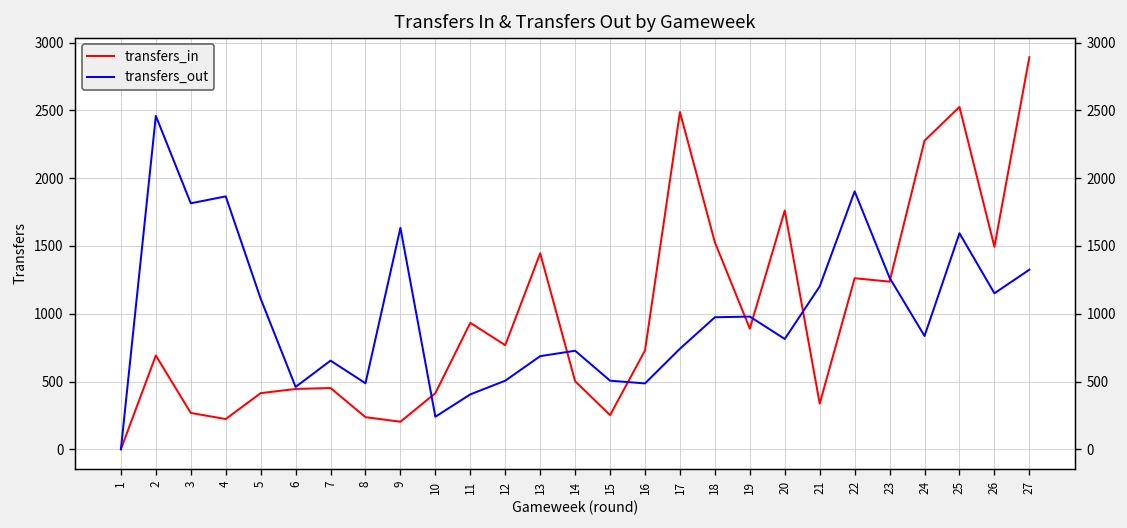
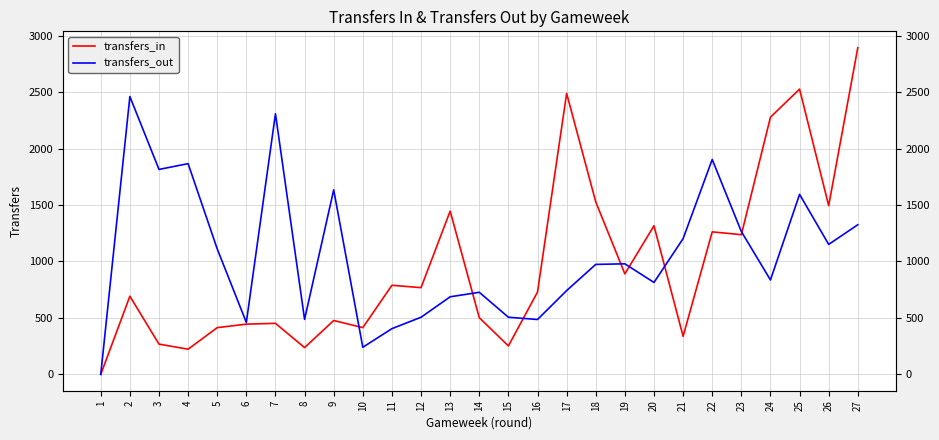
transfers_out, 7: 650 -> 2310
transfers_in, 9: 200 -> 480
transfers_in, 11: 930 -> 790
transfers_in, 20: 1760 -> 1320
